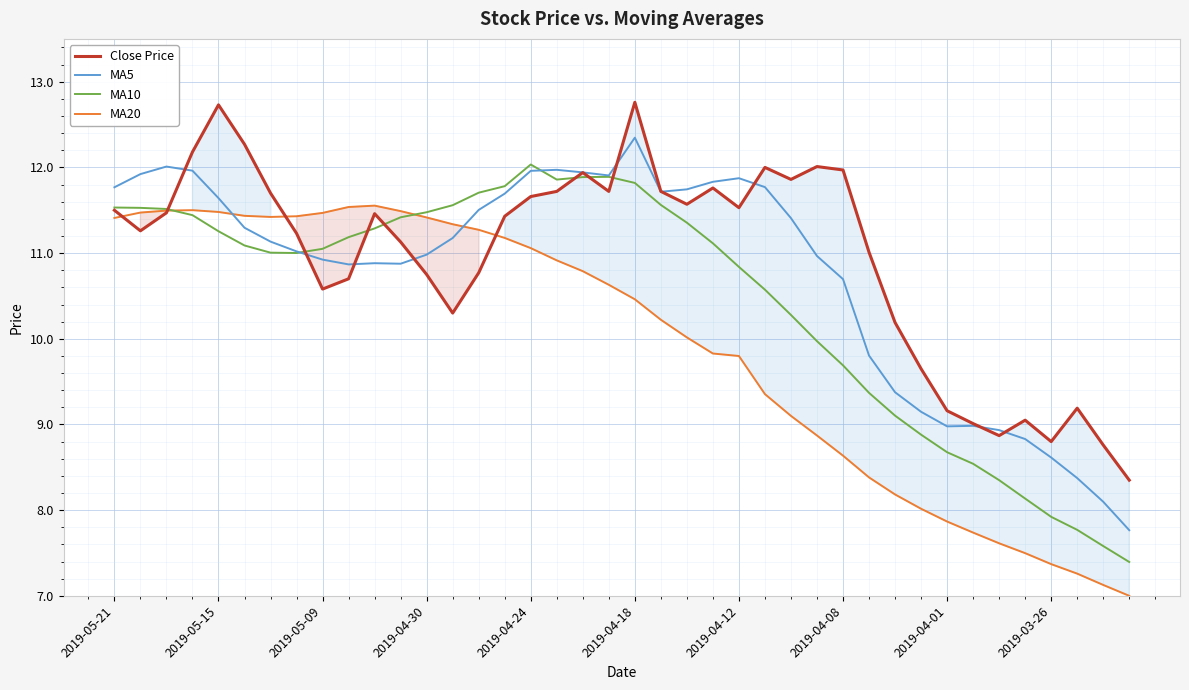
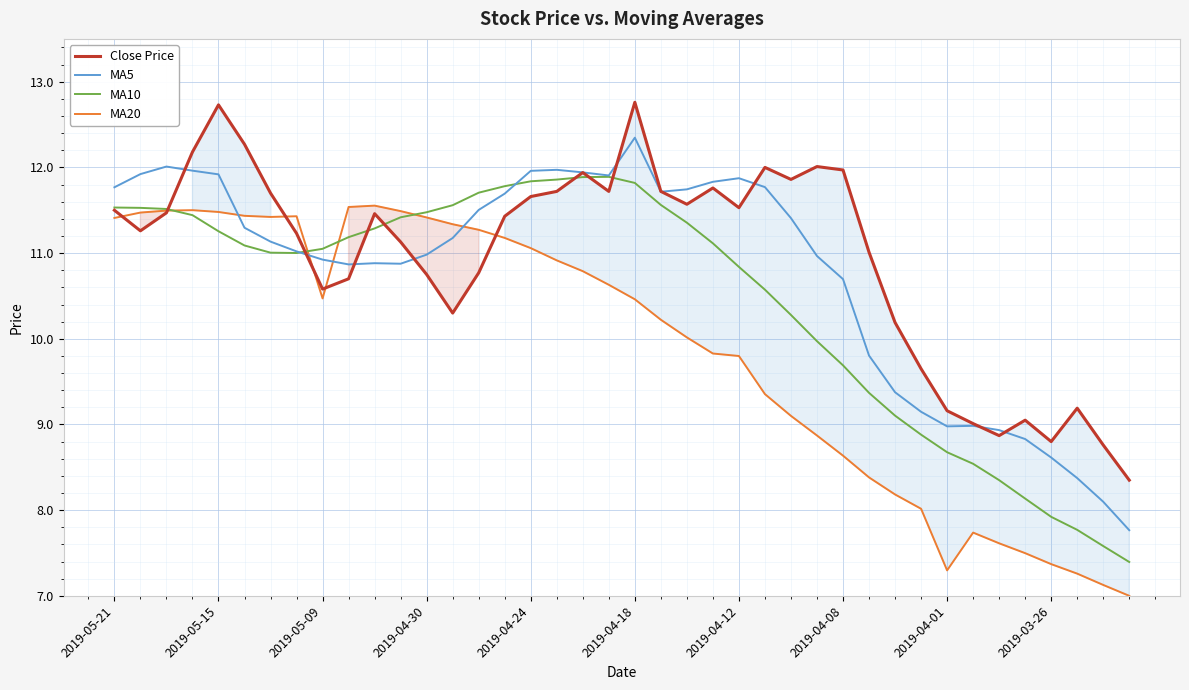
MA5, 2019-05-15: 11.6 -> 11.9
MA20, 2019-05-09: 11.5 -> 10.5
MA10, 2019-04-24: 12.0 -> 11.8
MA20, 2019-04-01: 7.9 -> 7.3
